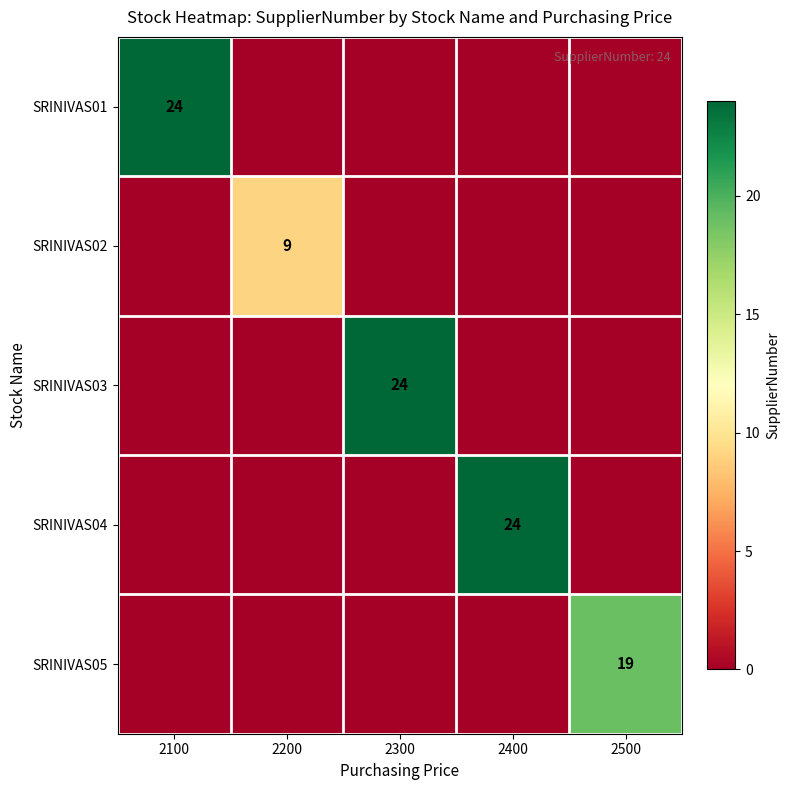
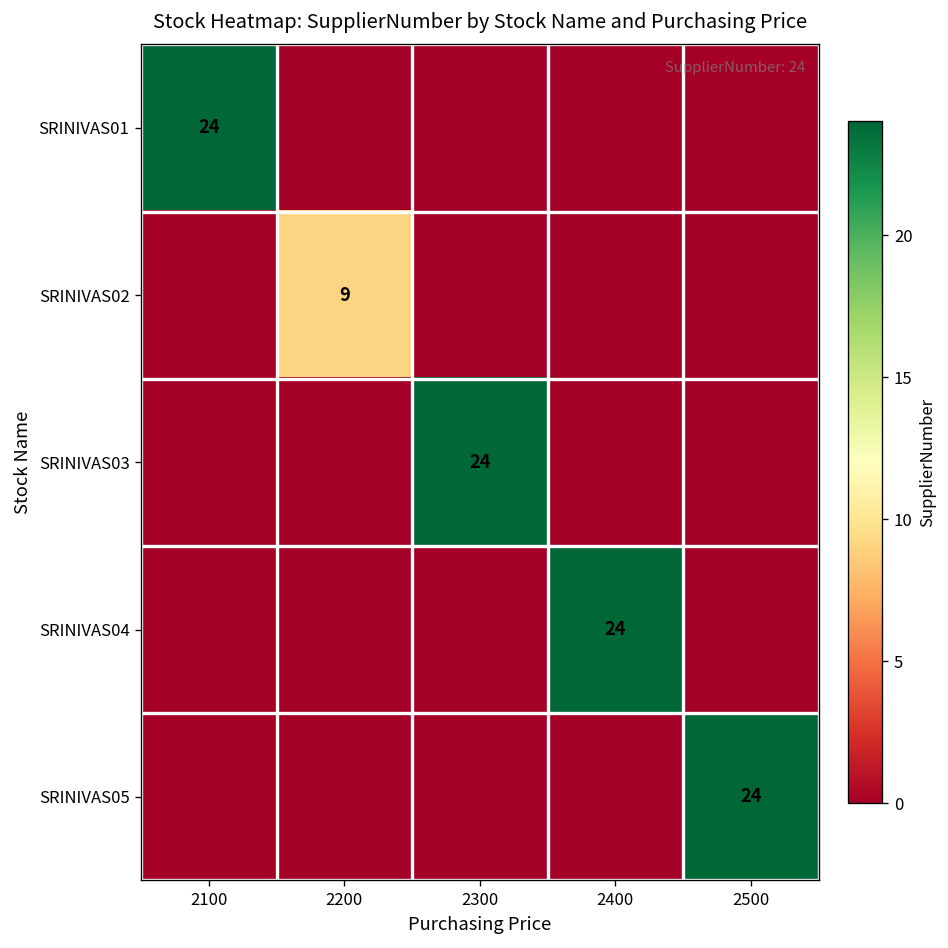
SRINIVAS05, 2500: 19 -> 24
